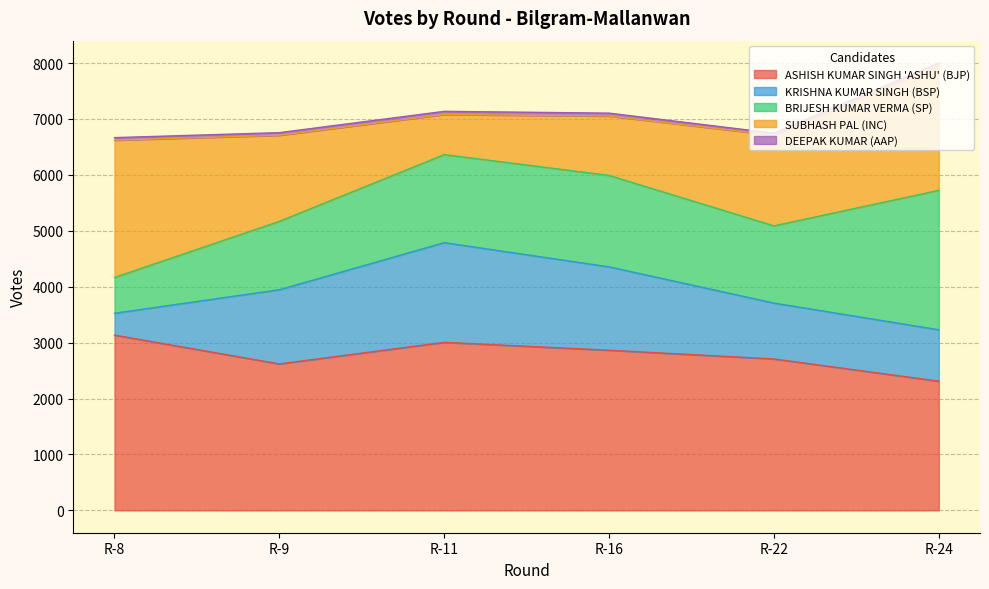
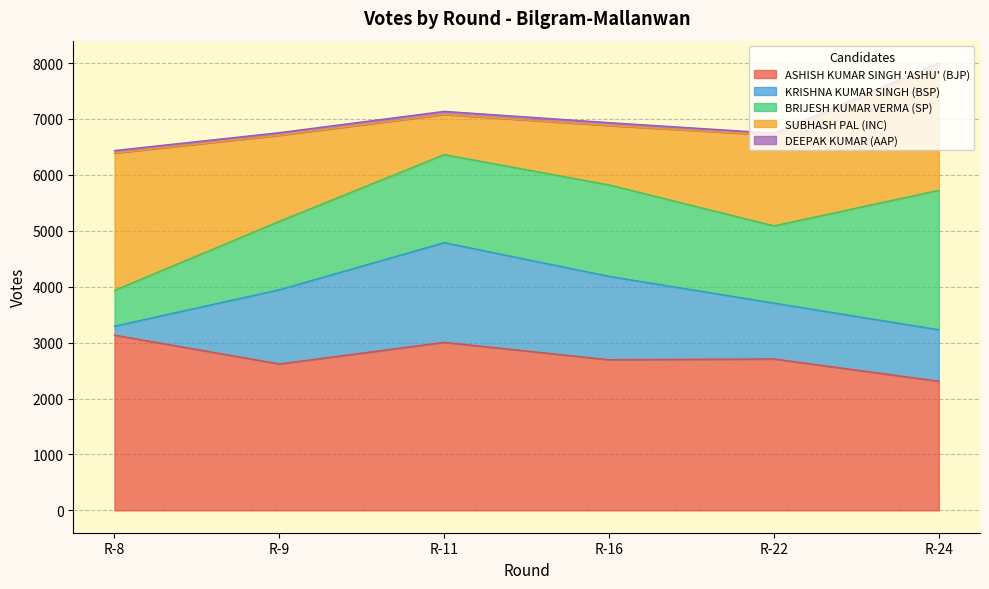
KRISHNA KUMAR SINGH (BSP), R-8: 400 -> 200
ASHISH KUMAR SINGH 'ASHU' (BJP), R-16: 2900 -> 2700
